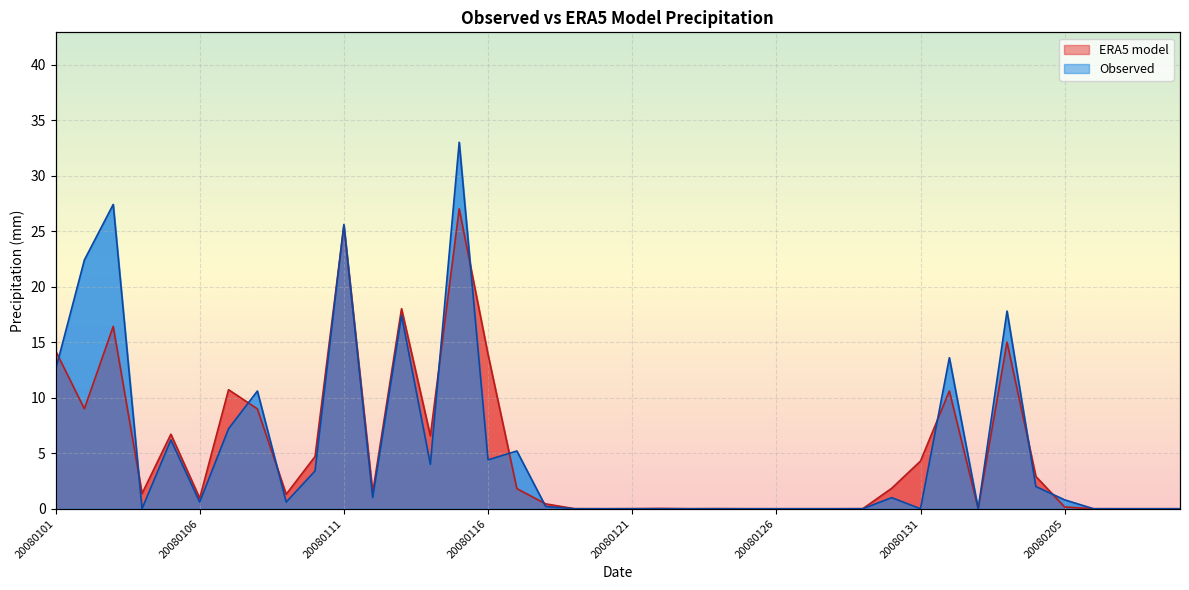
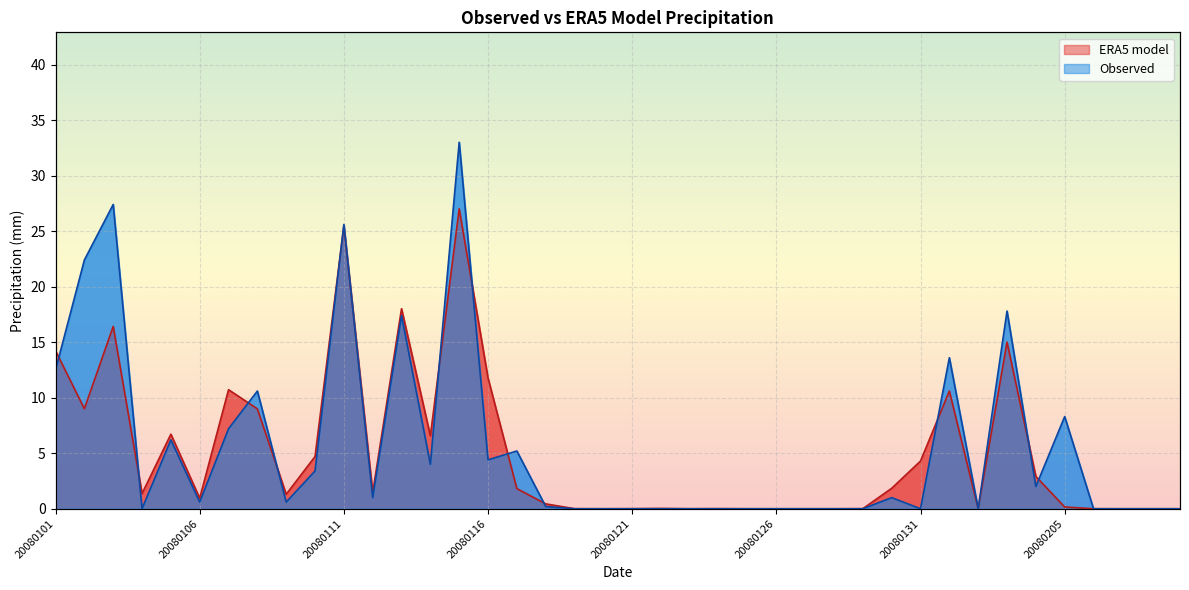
ERA5 model, 20080116: 13.9 -> 11.8
Observed, 20080205: 0.8 -> 8.3
